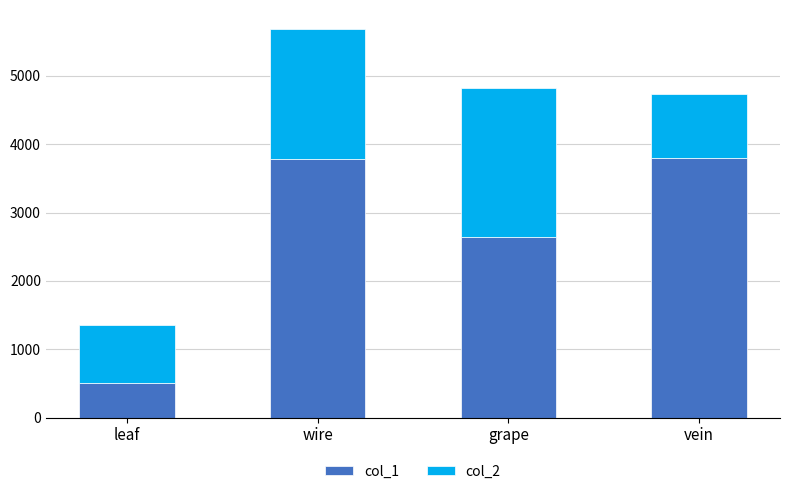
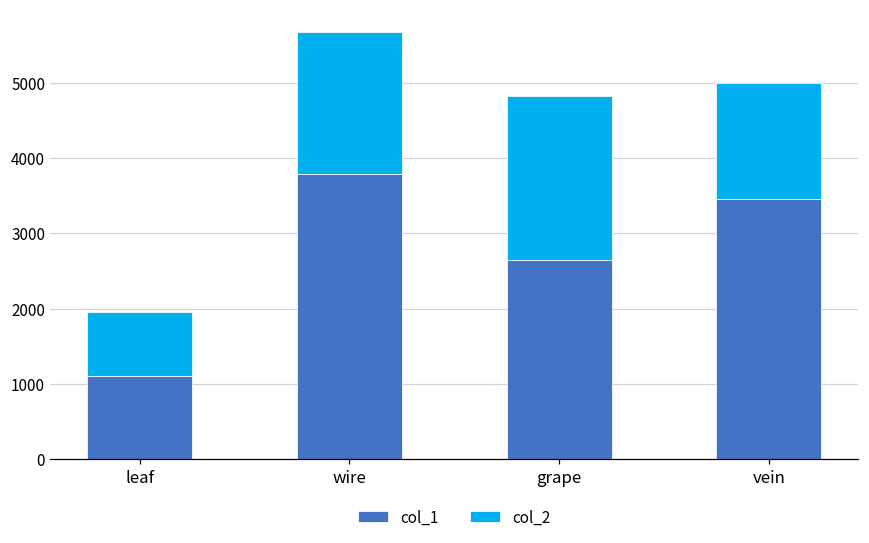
col_1, leaf: 500 -> 1100
col_1, vein: 3800 -> 3500
col_2, vein: 900 -> 1500
